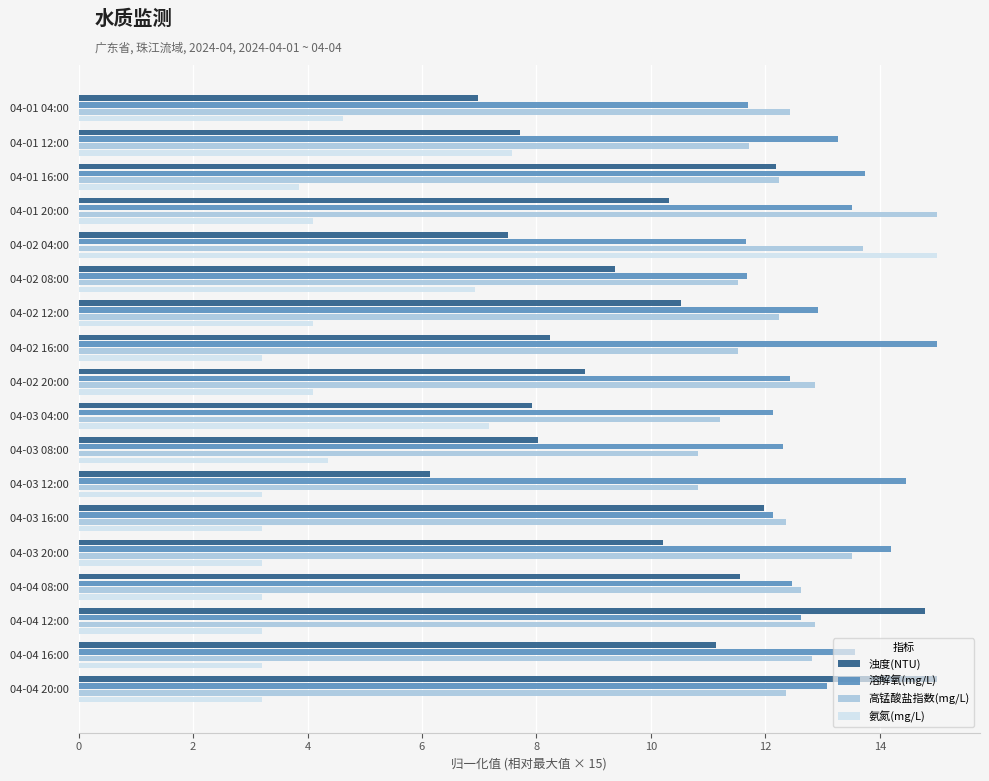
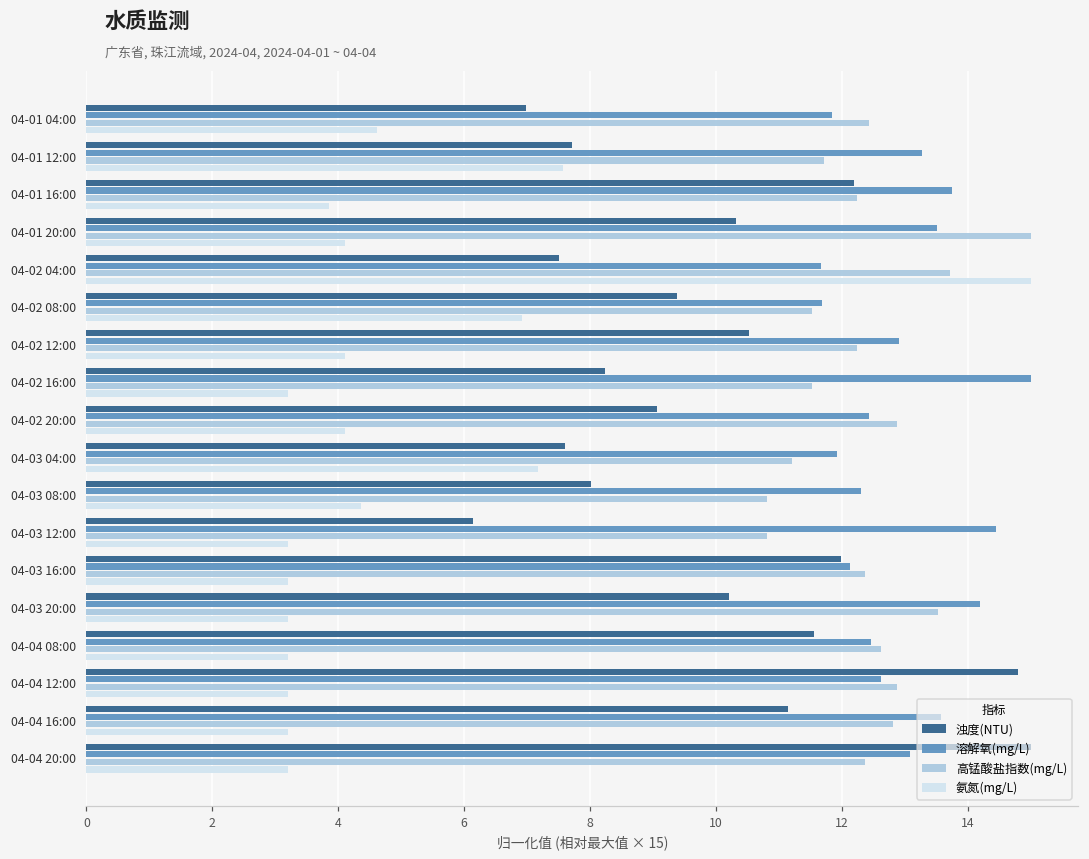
溶解氧(mg/L), 04-01 04:00: 11.7 -> 11.8
浊度(NTU), 04-02 20:00: 8.9 -> 9.1
浊度(NTU), 04-03 04:00: 7.9 -> 7.6
溶解氧(mg/L), 04-03 04:00: 12.1 -> 11.9
